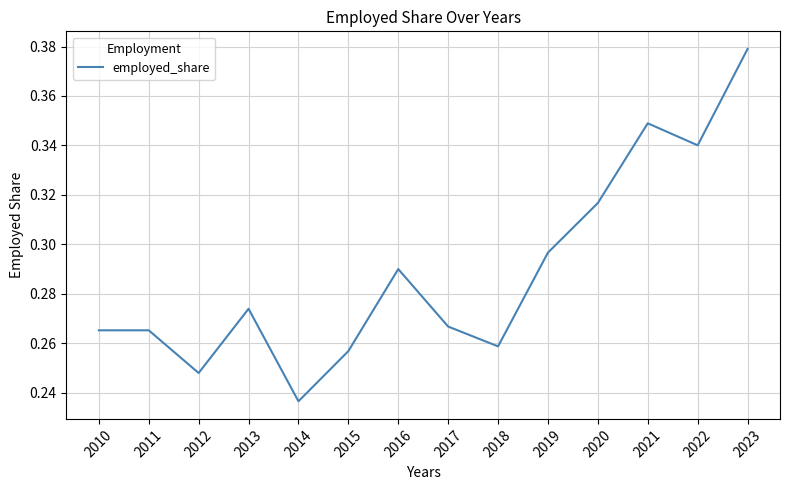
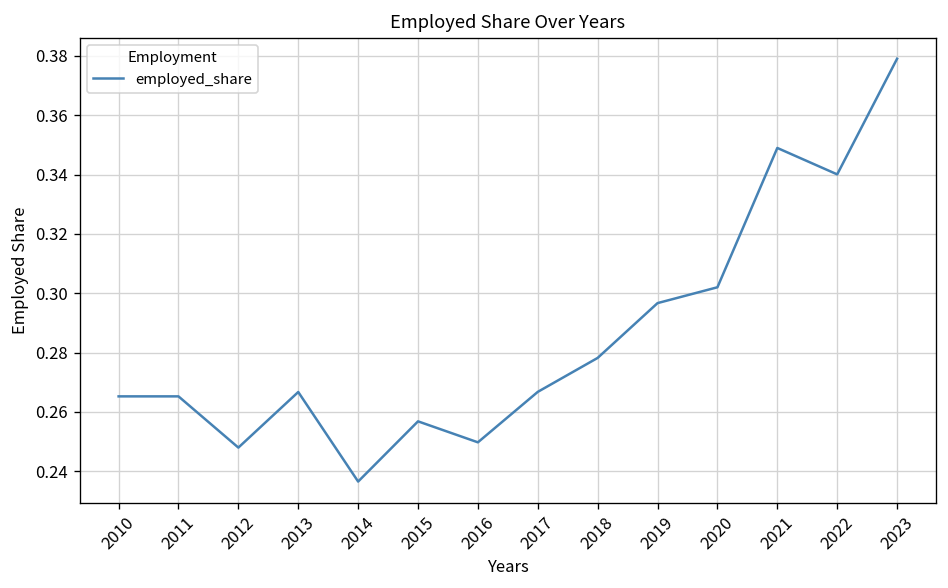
2013: 0.274 -> 0.267
2016: 0.290 -> 0.250
2018: 0.259 -> 0.278
2020: 0.317 -> 0.302
